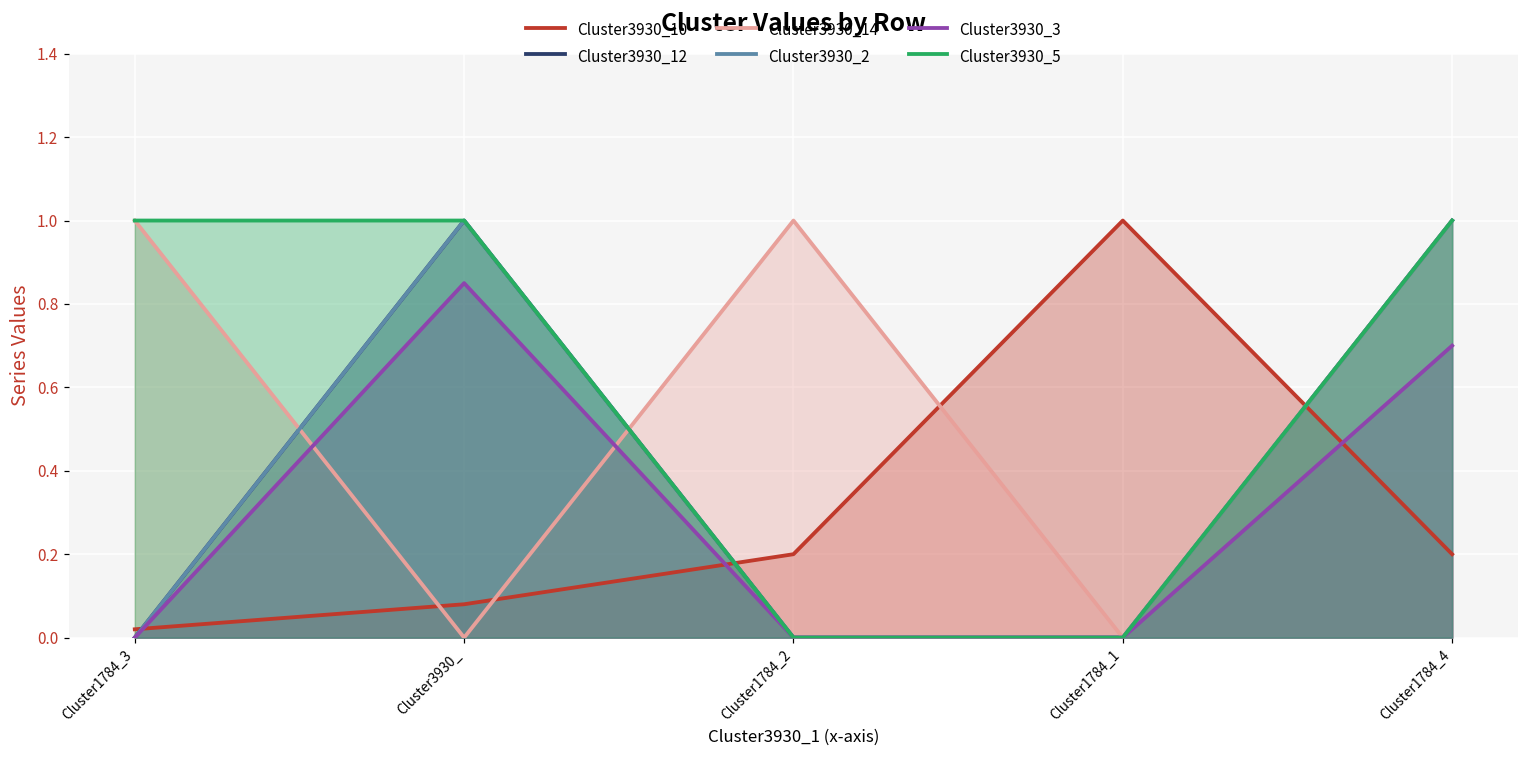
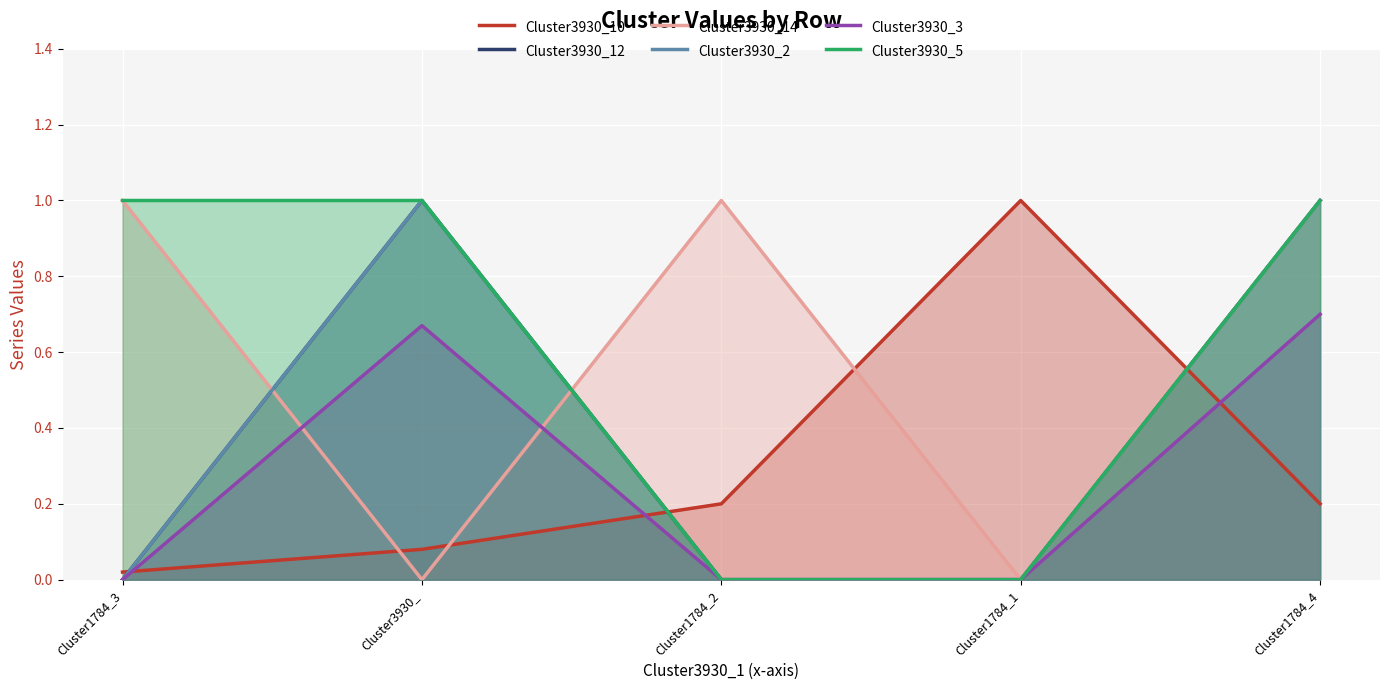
Cluster3930_3, Cluster3930_: 0.85 -> 0.67
